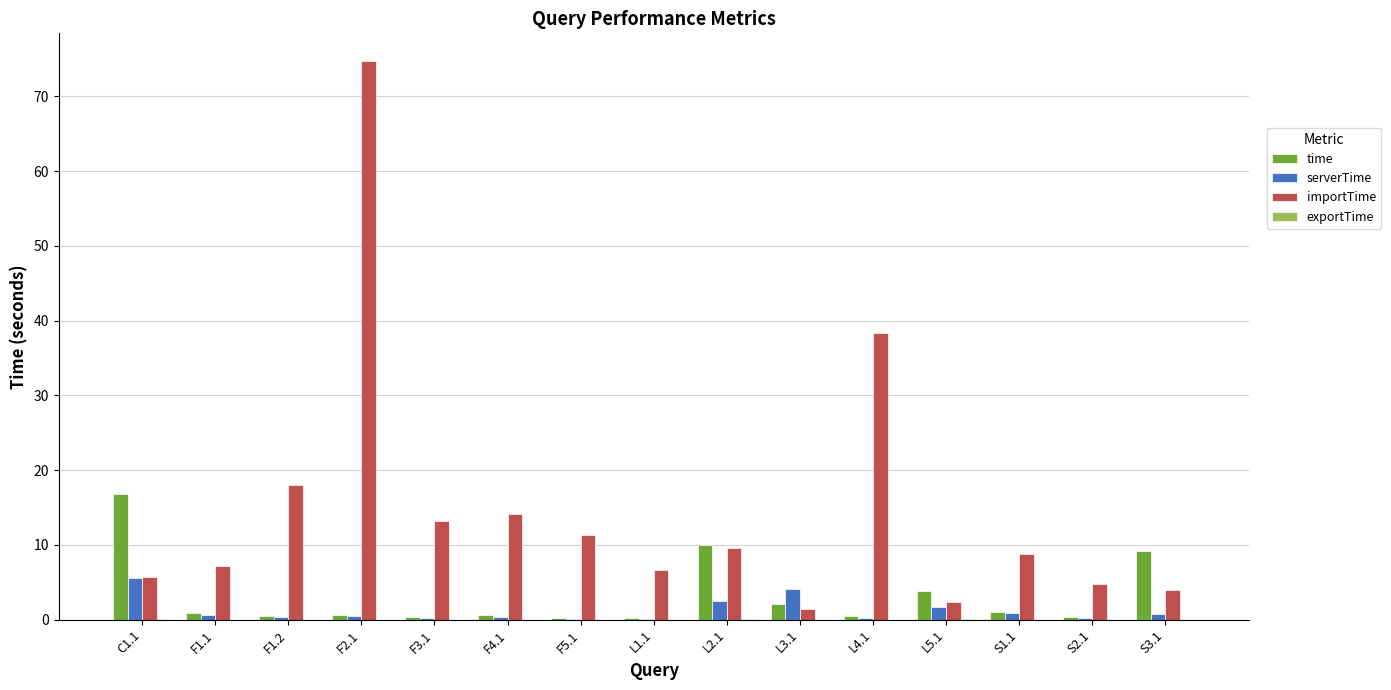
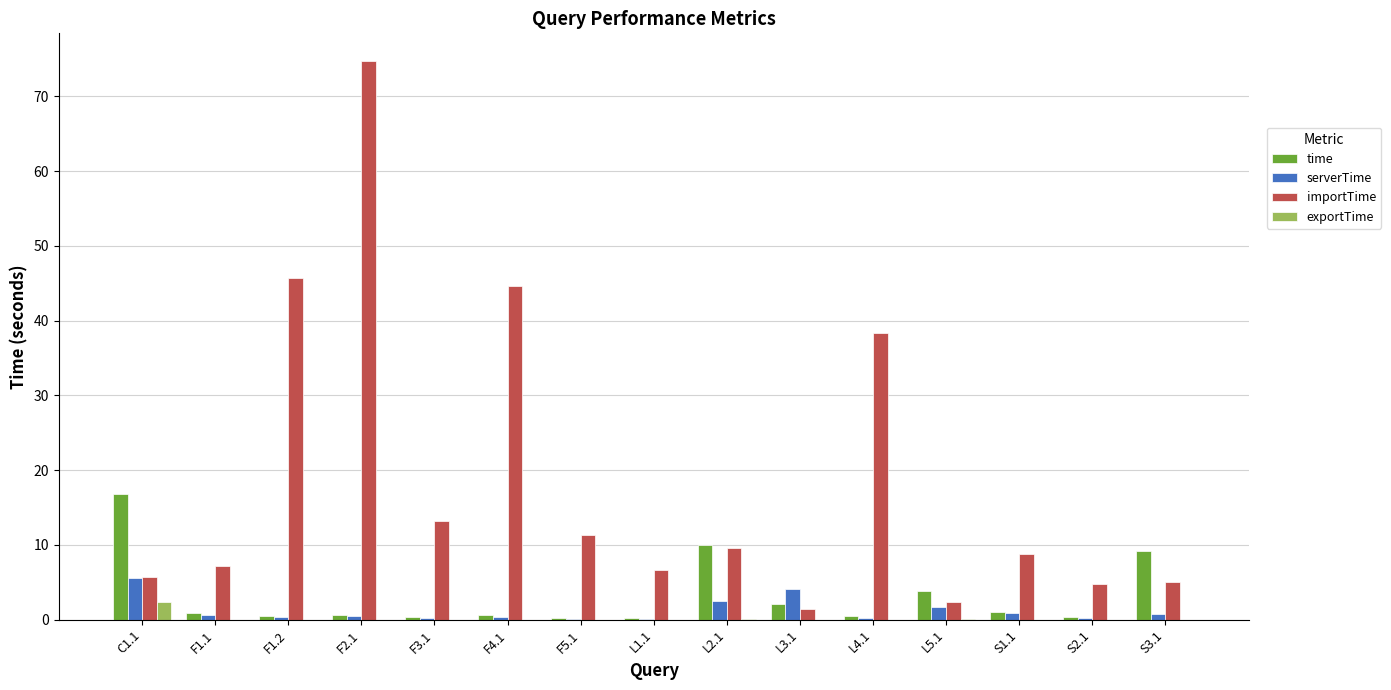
exportTime, C1.1: 0 -> 2
importTime, F1.2: 18 -> 46
importTime, F4.1: 14 -> 45
importTime, S3.1: 4 -> 5
